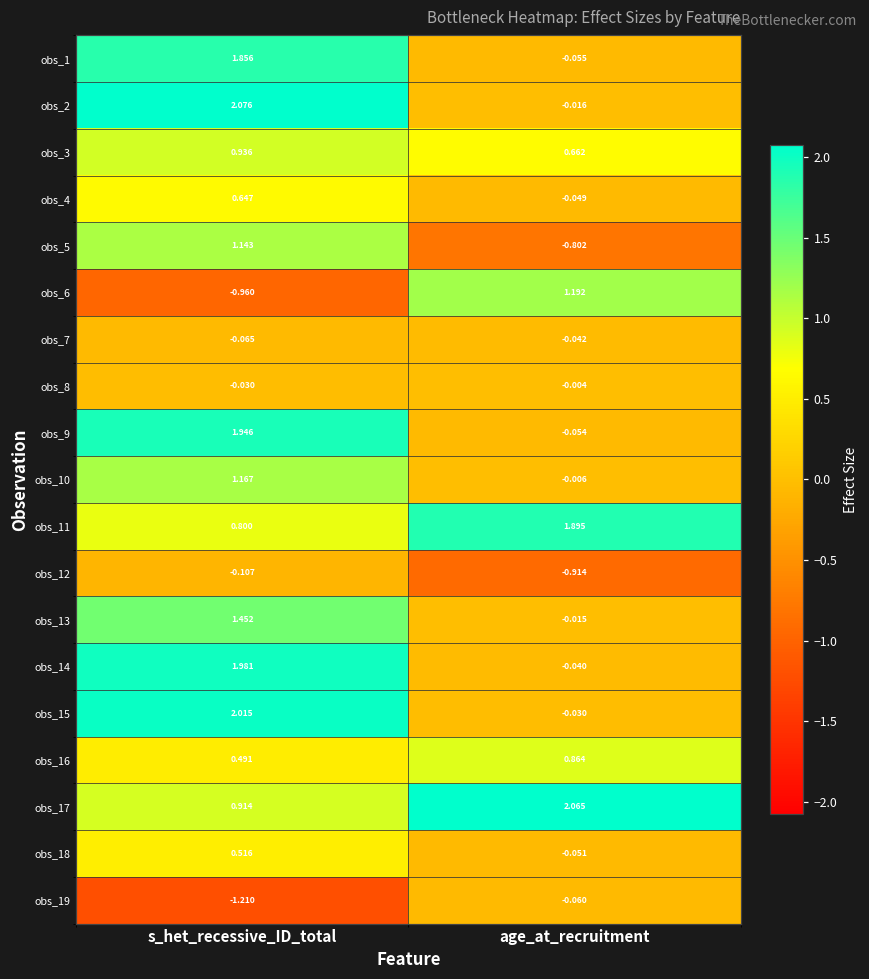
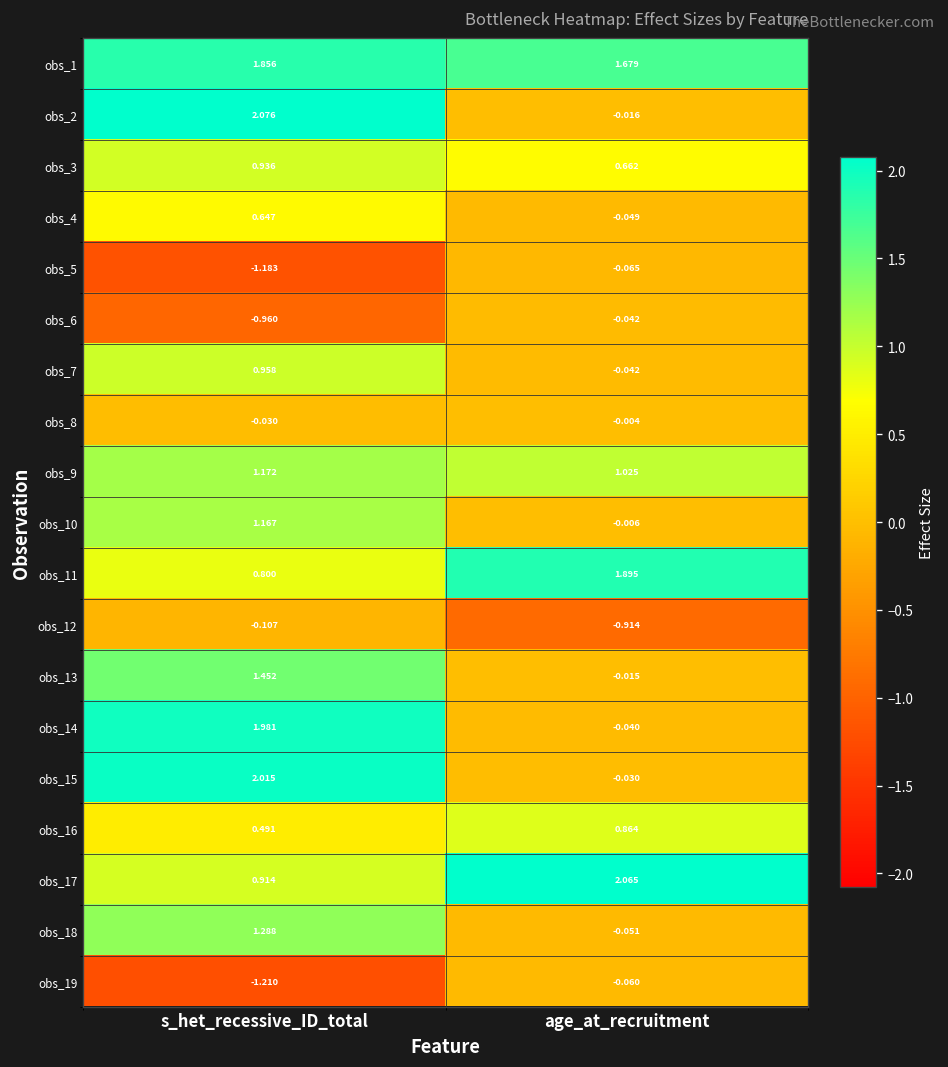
obs_1, age_at_recruitment: -0.055 -> 1.679
obs_5, s_het_recessive_ID_total: 1.143 -> -1.183
obs_5, age_at_recruitment: -0.802 -> -0.065
obs_6, age_at_recruitment: 1.192 -> -0.042
obs_7, s_het_recessive_ID_total: -0.065 -> 0.958
obs_9, s_het_recessive_ID_total: 1.946 -> 1.172
obs_9, age_at_recruitment: -0.054 -> 1.025
obs_18, s_het_recessive_ID_total: 0.516 -> 1.288
